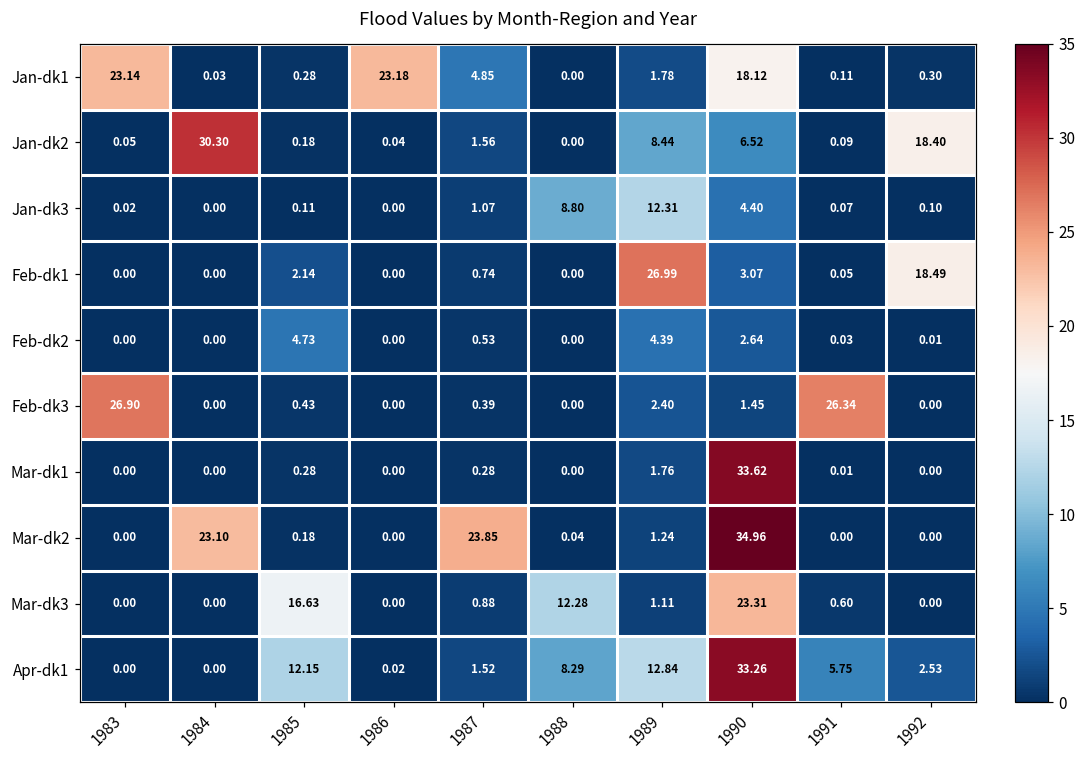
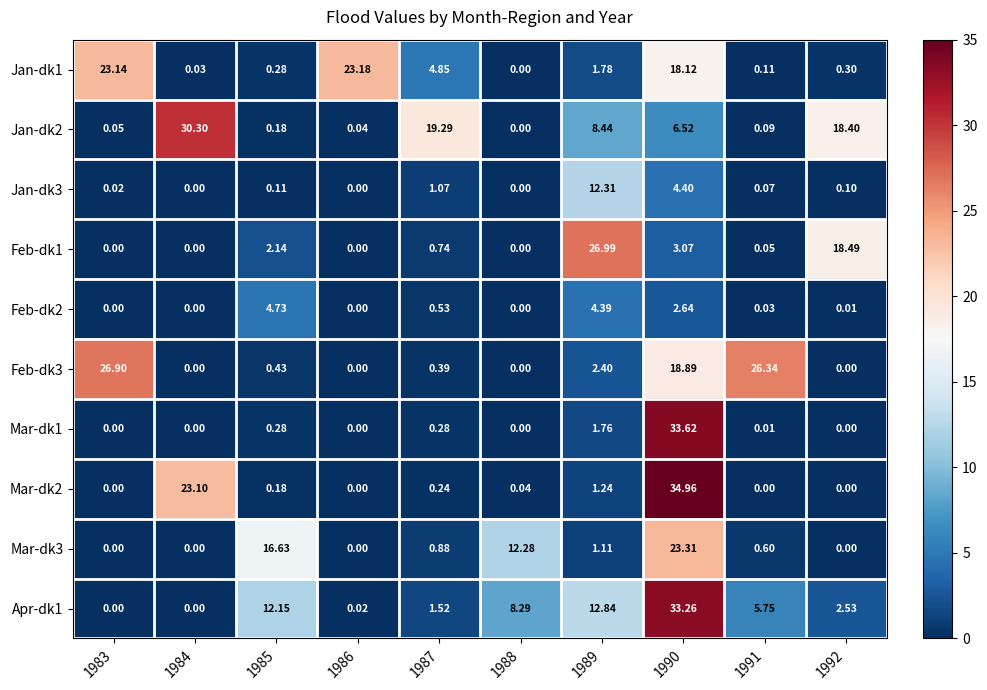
Jan-dk2, 1987: 1.56 -> 19.29
Jan-dk3, 1988: 8.80 -> 0.00
Feb-dk3, 1990: 1.45 -> 18.89
Mar-dk2, 1987: 23.85 -> 0.24
